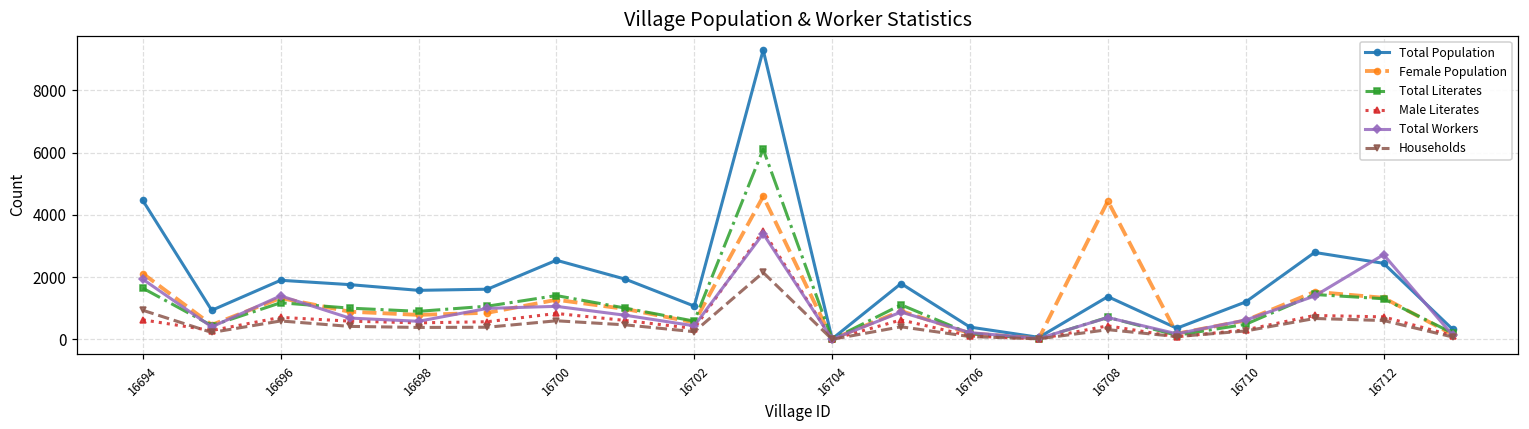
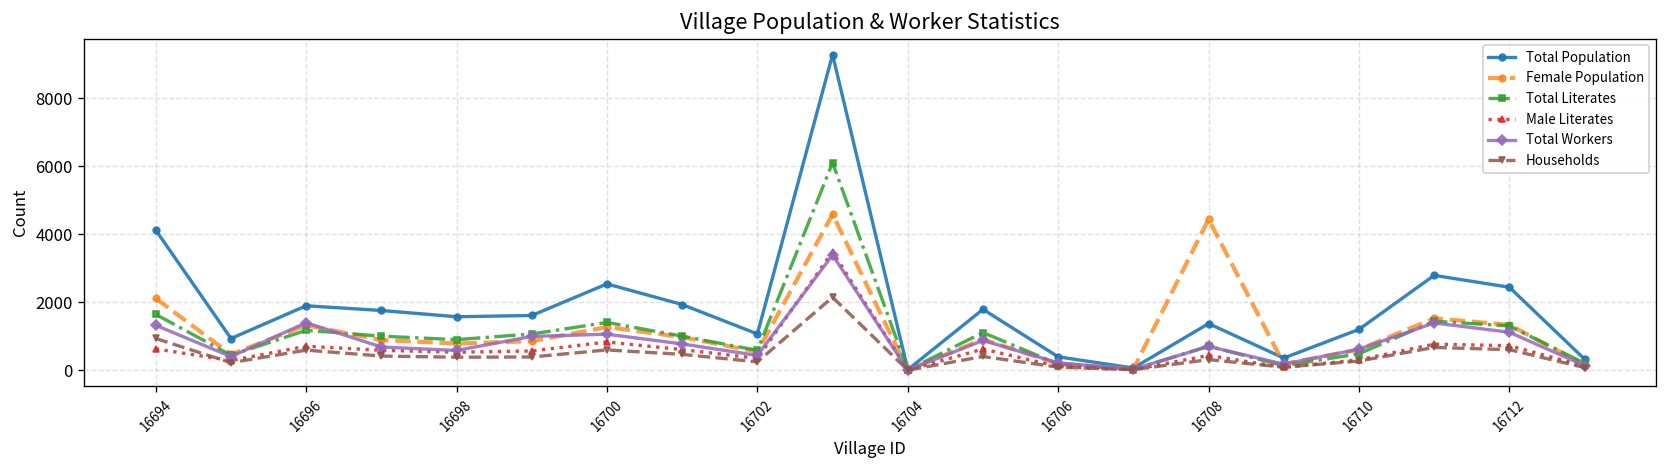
Total Population, 16694: 4500 -> 4100
Total Workers, 16694: 1900 -> 1300
Total Workers, 16712: 2700 -> 1100
